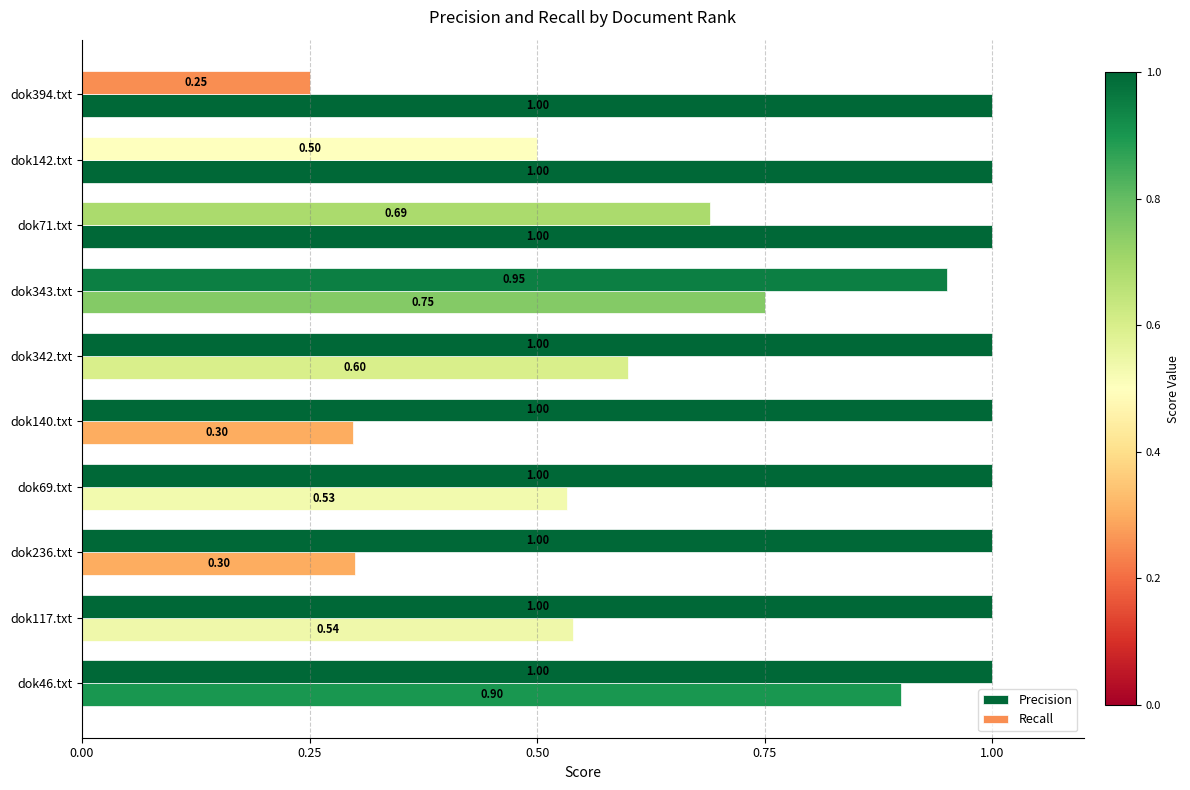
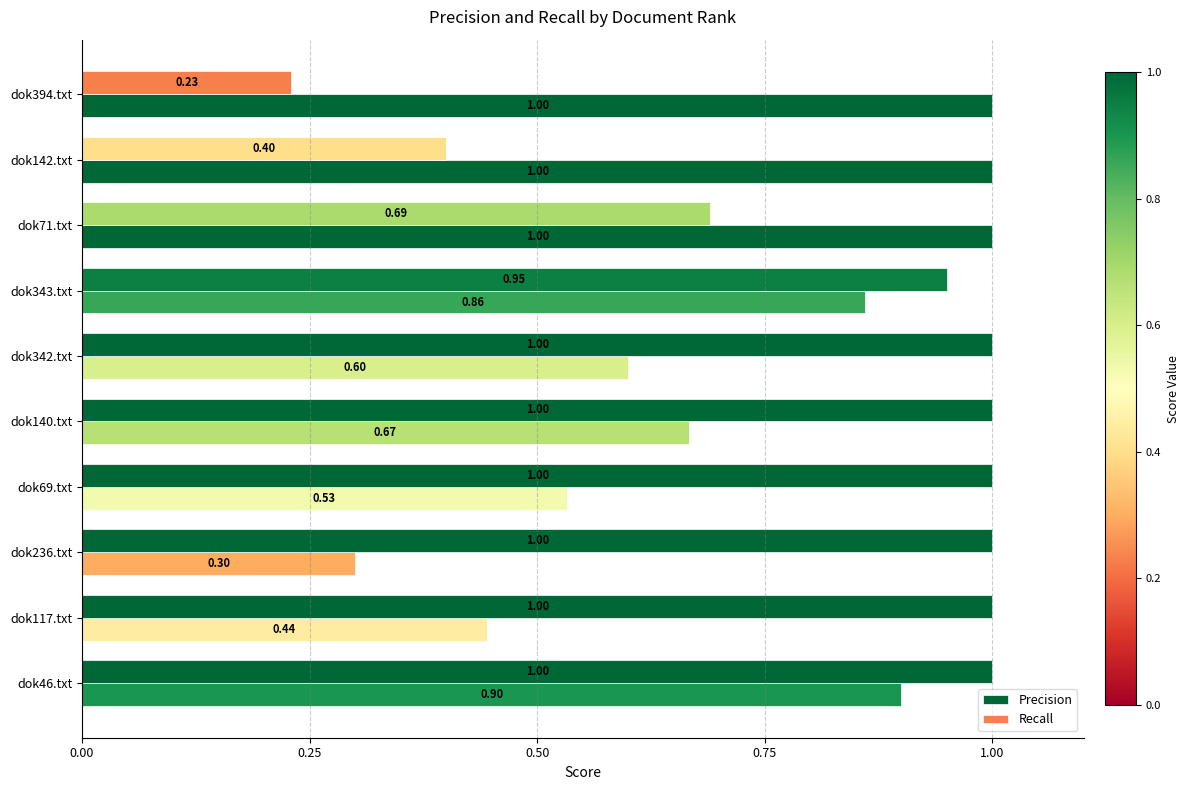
Recall, dok394.txt: 0.25 -> 0.23
Recall, dok142.txt: 0.50 -> 0.40
Precision, dok343.txt: 0.75 -> 0.86
Precision, dok140.txt: 0.30 -> 0.67
Precision, dok117.txt: 0.54 -> 0.44
